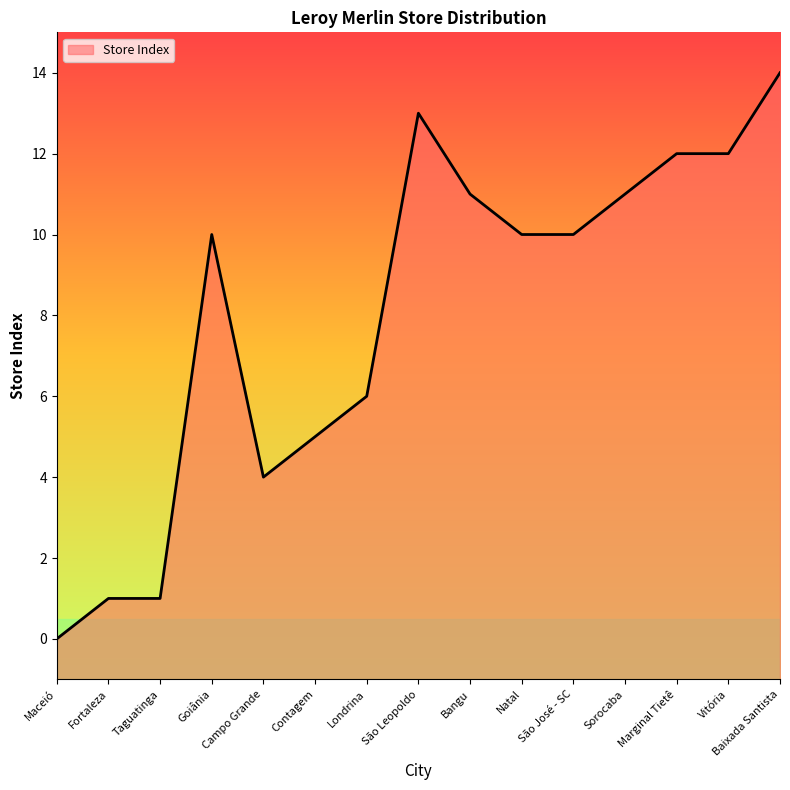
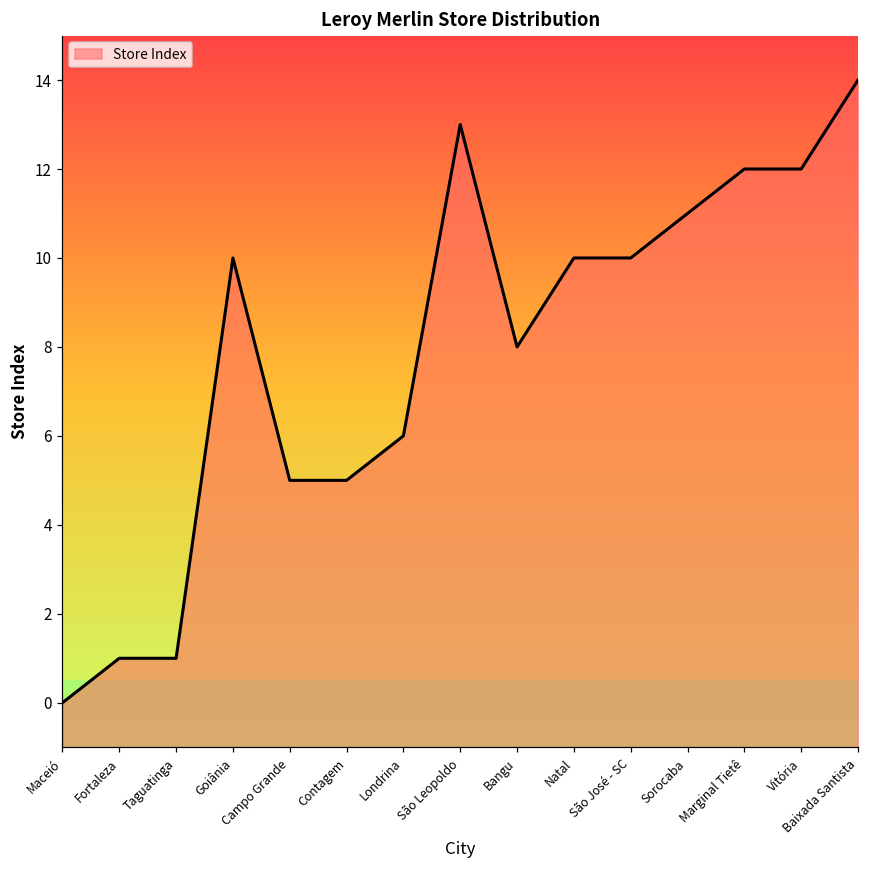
Campo Grande: 4 -> 5
Bangu: 11 -> 8
